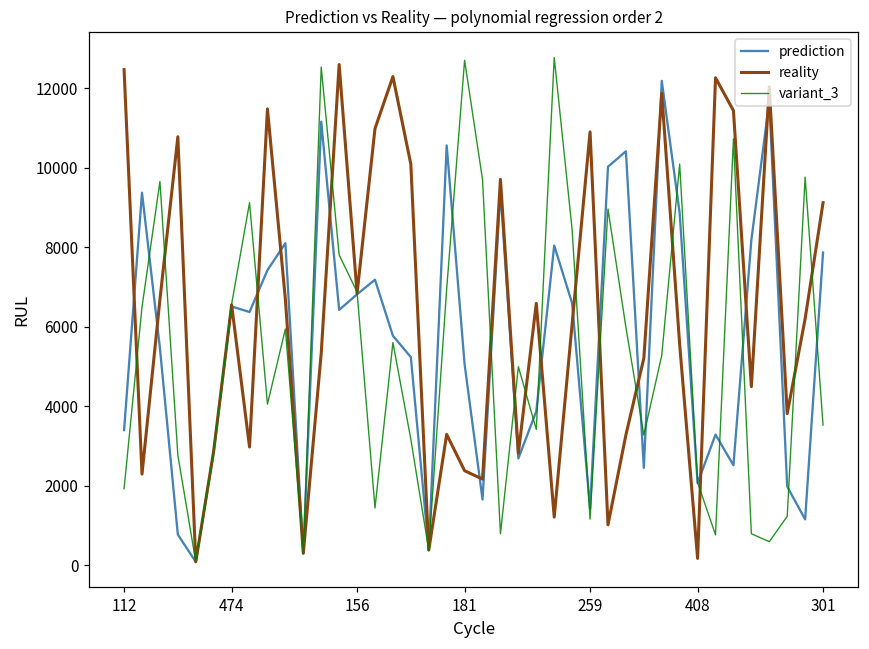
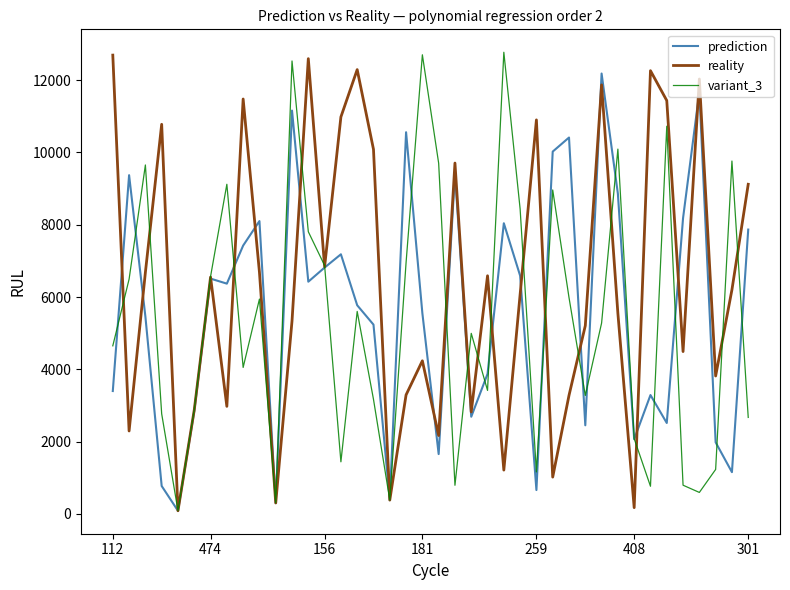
reality, 112: 12500 -> 12700
variant_3, 112: 1900 -> 4700
prediction, 181: 5100 -> 5600
reality, 181: 2400 -> 4200
prediction, 259: 1400 -> 700
variant_3, 301: 3500 -> 2700
